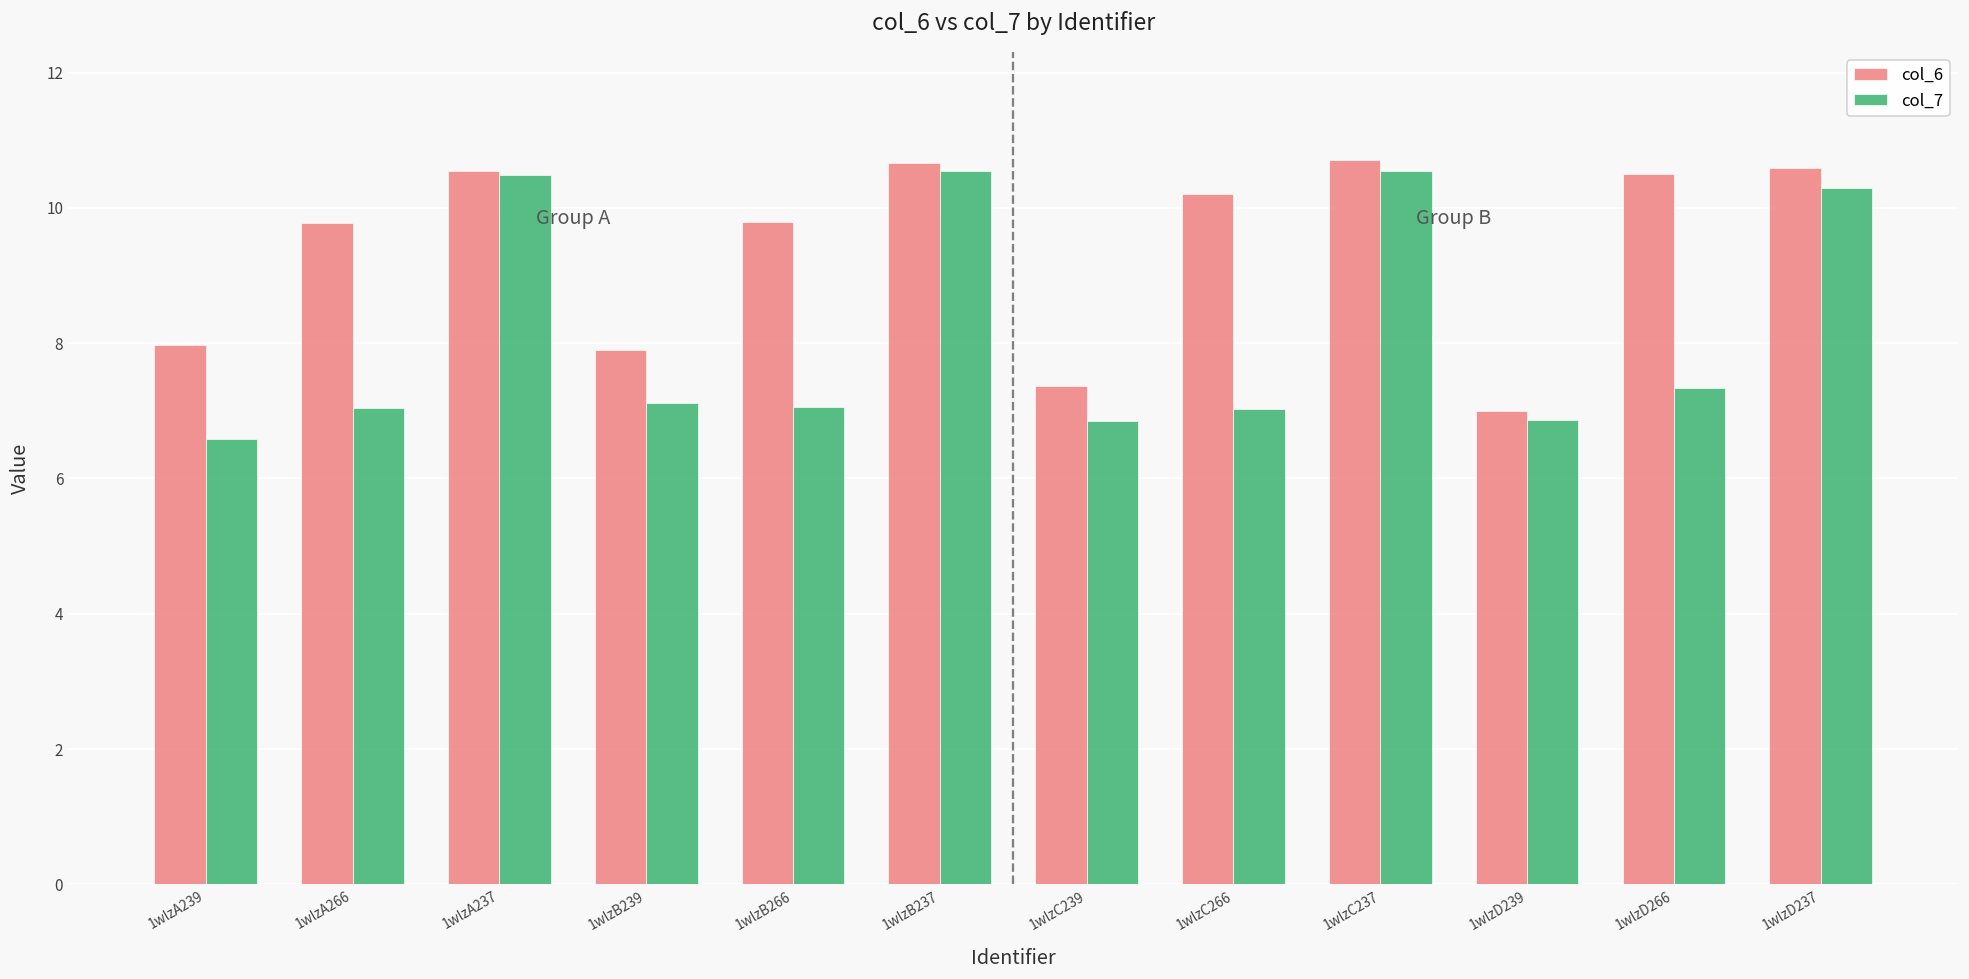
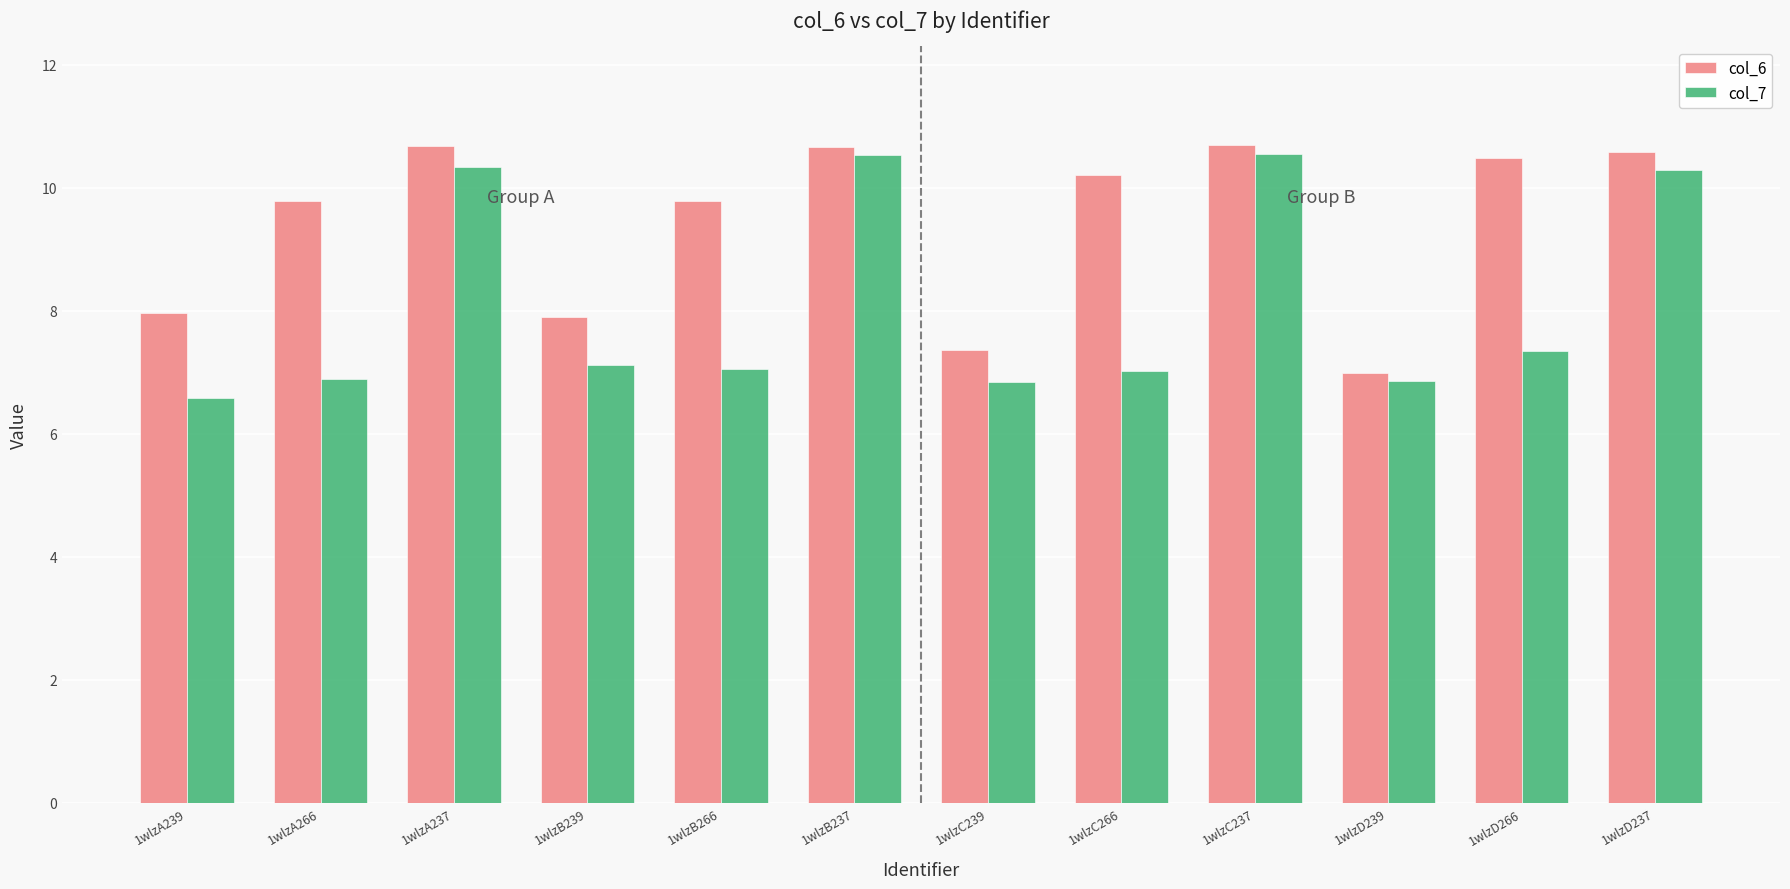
col_7, 1wlzA266: 7.0 -> 6.9
col_6, 1wlzA237: 10.5 -> 10.7
col_7, 1wlzA237: 10.5 -> 10.3
